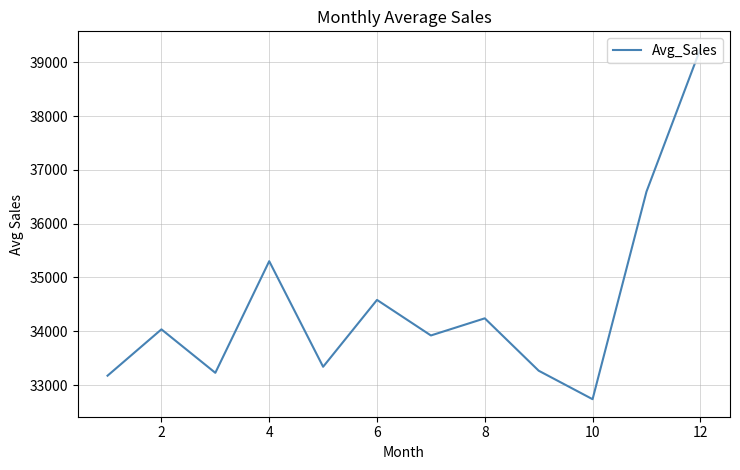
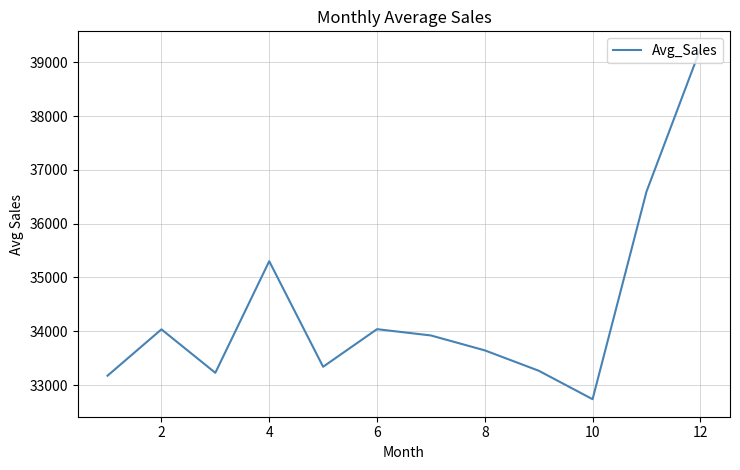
6: 34600 -> 34000
8: 34200 -> 33600
